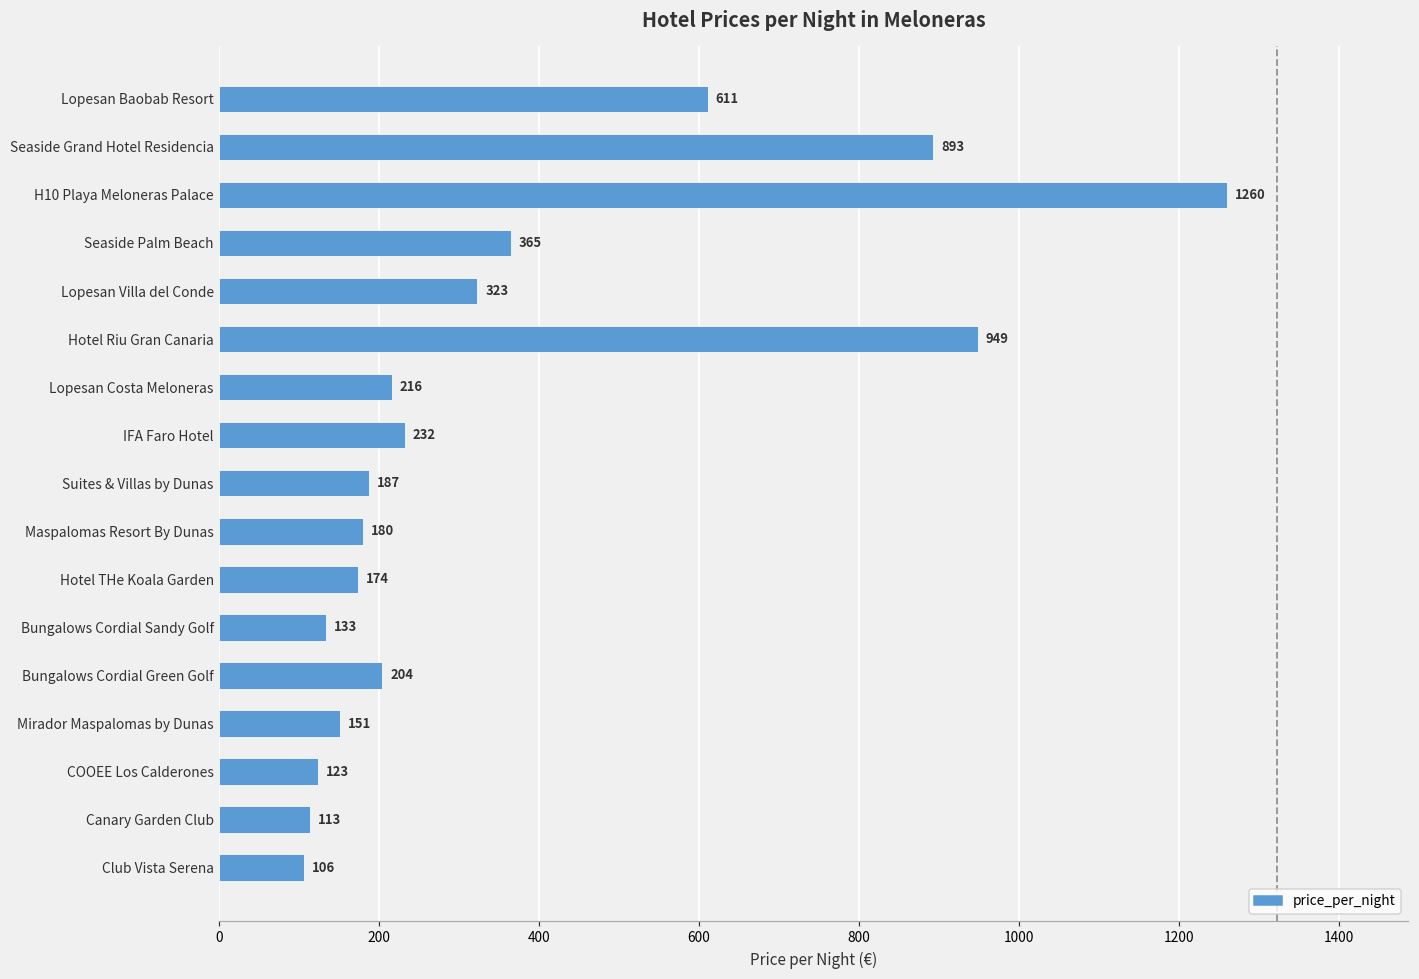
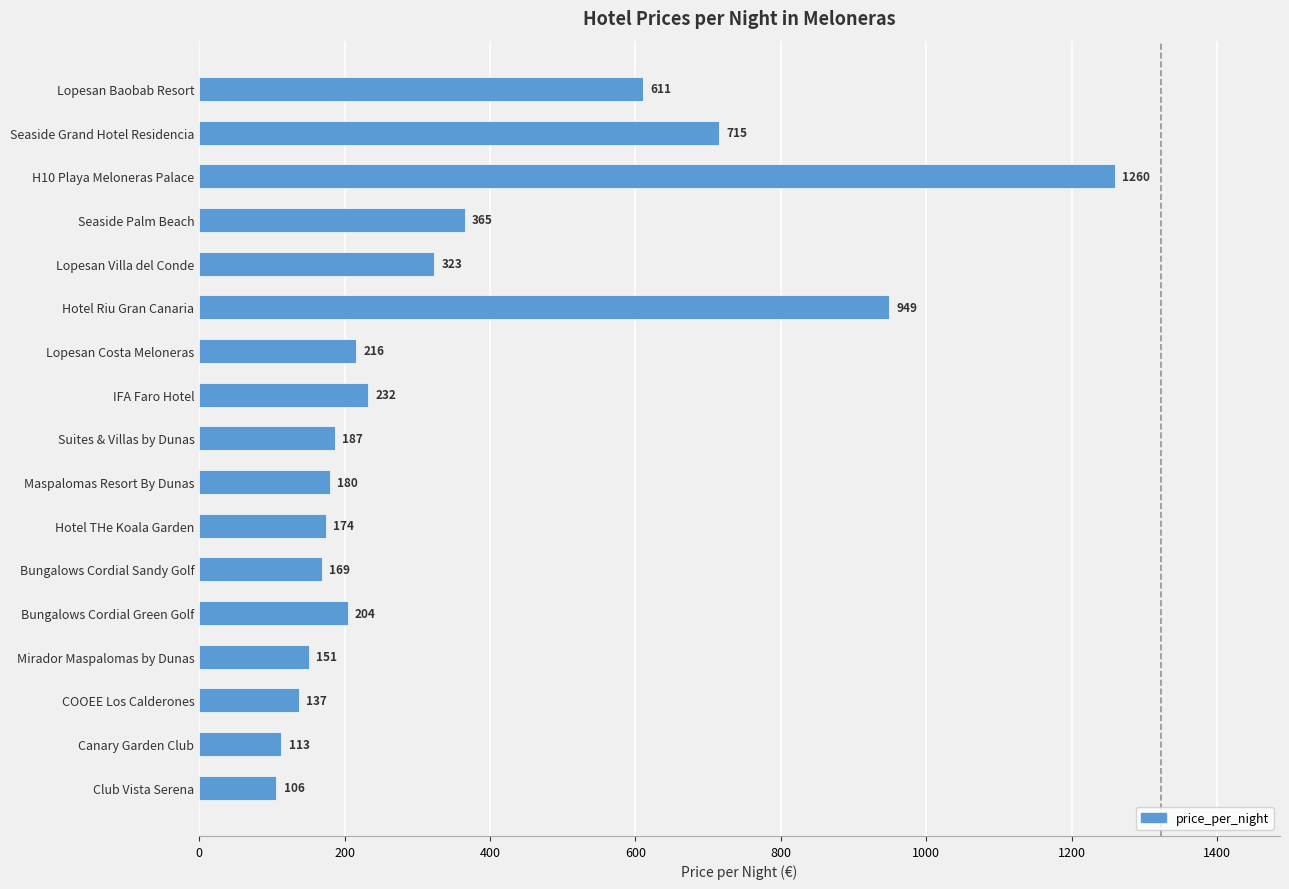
Seaside Grand Hotel Residencia: 893 -> 715
Bungalows Cordial Sandy Golf: 133 -> 169
COOEE Los Calderones: 123 -> 137
